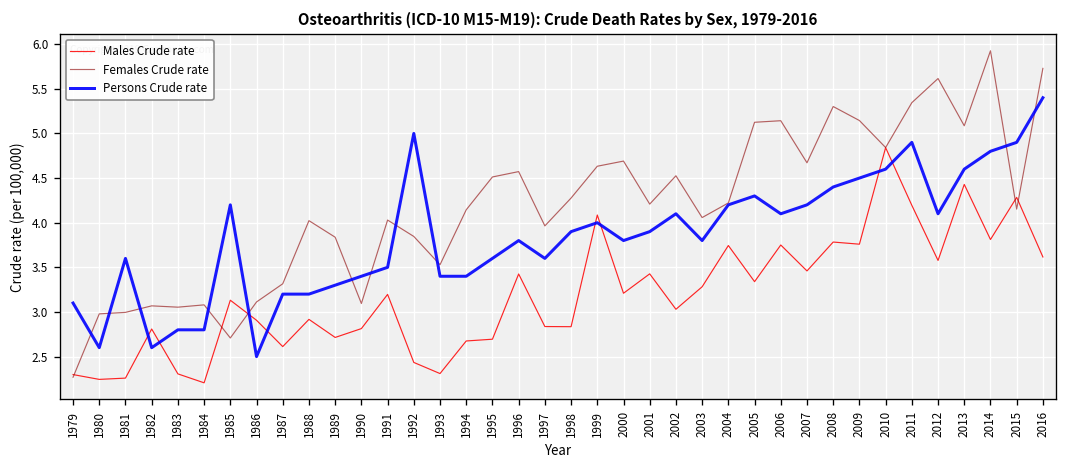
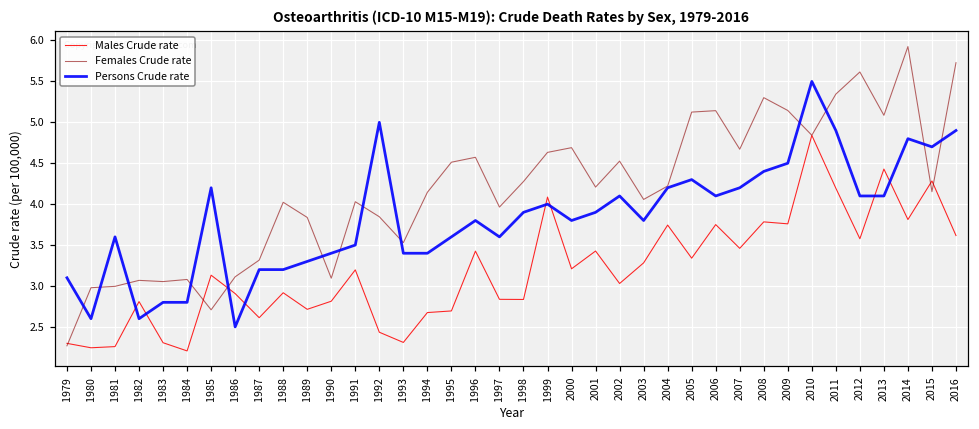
Persons Crude rate, 2010: 4.6 -> 5.5
Persons Crude rate, 2013: 4.6 -> 4.1
Persons Crude rate, 2015: 4.9 -> 4.7
Persons Crude rate, 2016: 5.4 -> 4.9
